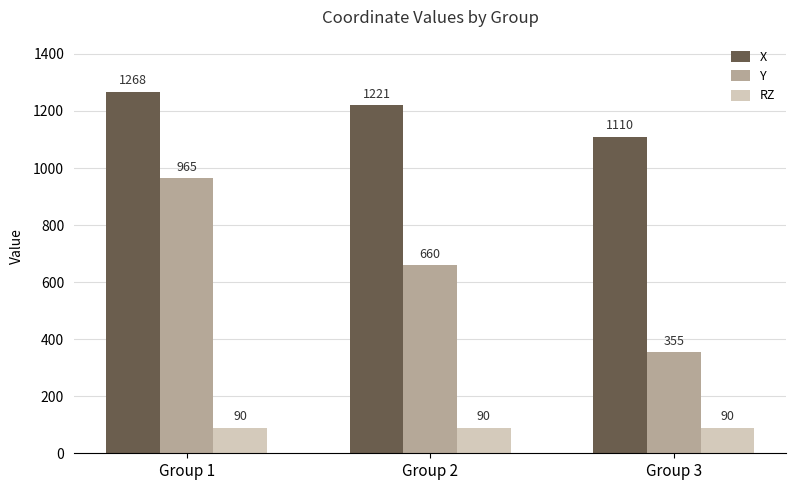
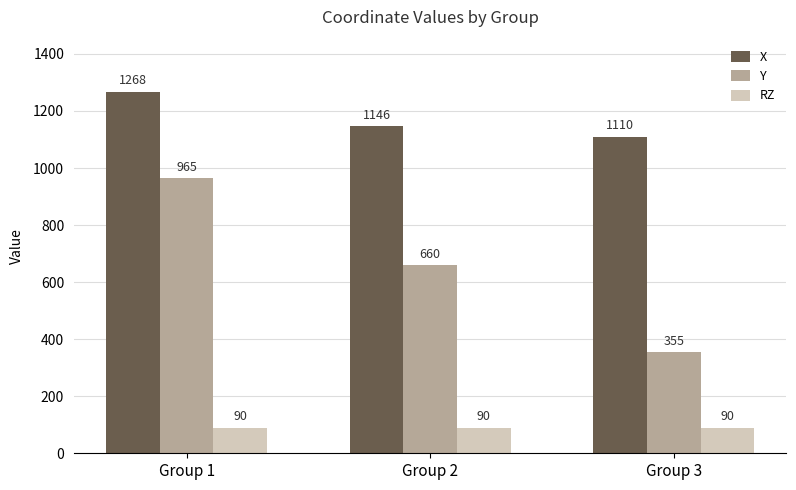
X, Group 2: 1221 -> 1146
